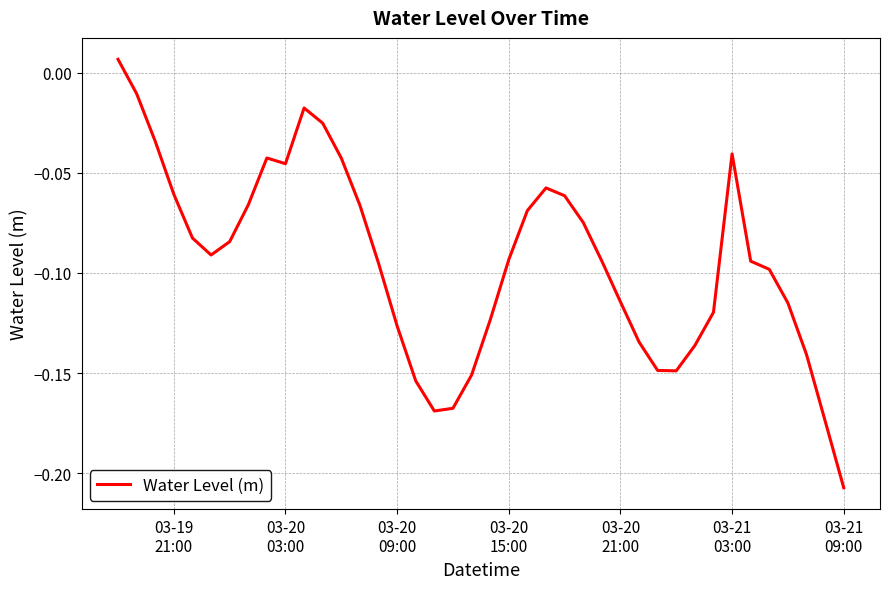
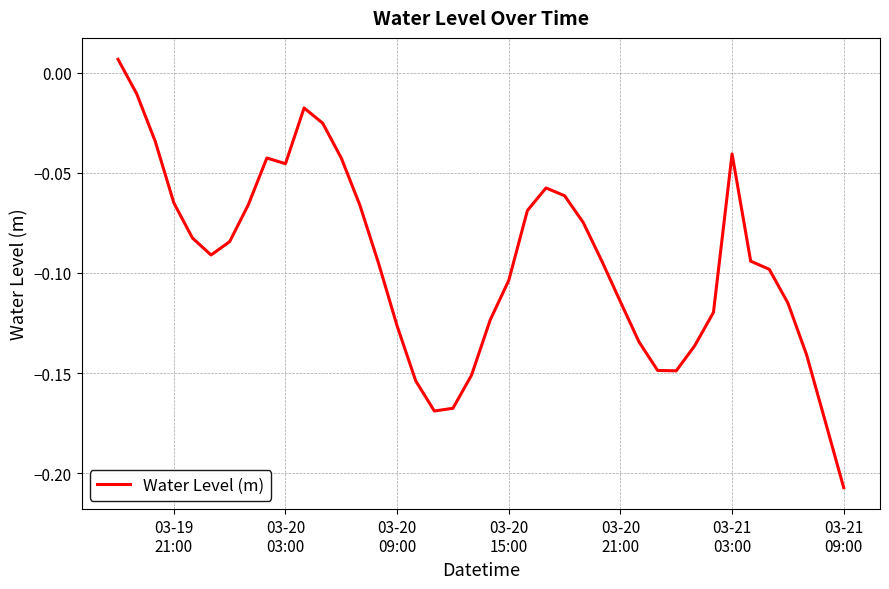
03-19 21:00: -0.061 -> -0.065
03-20 15:00: -0.093 -> -0.104
